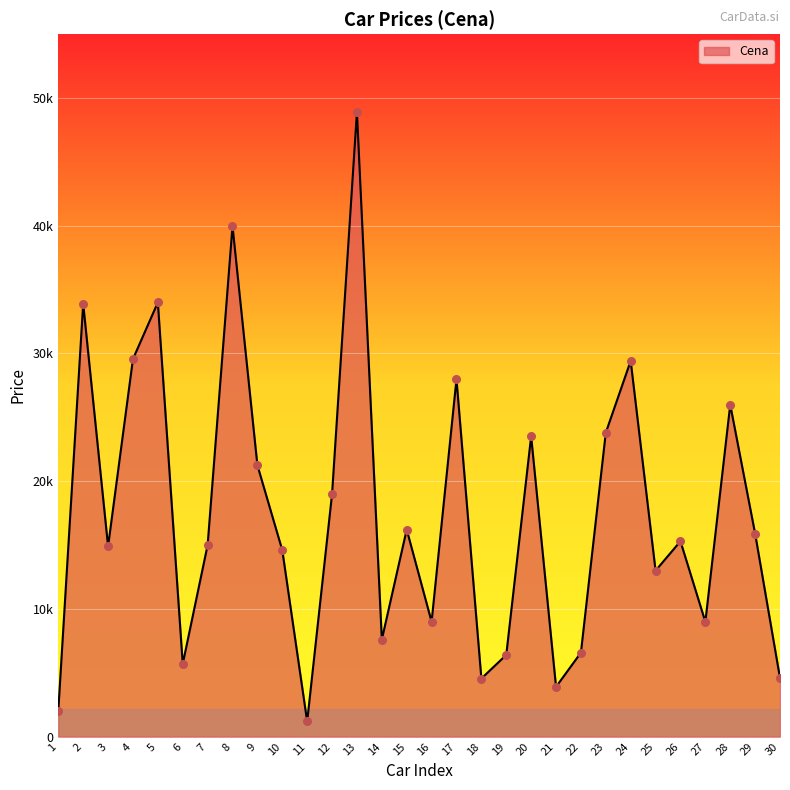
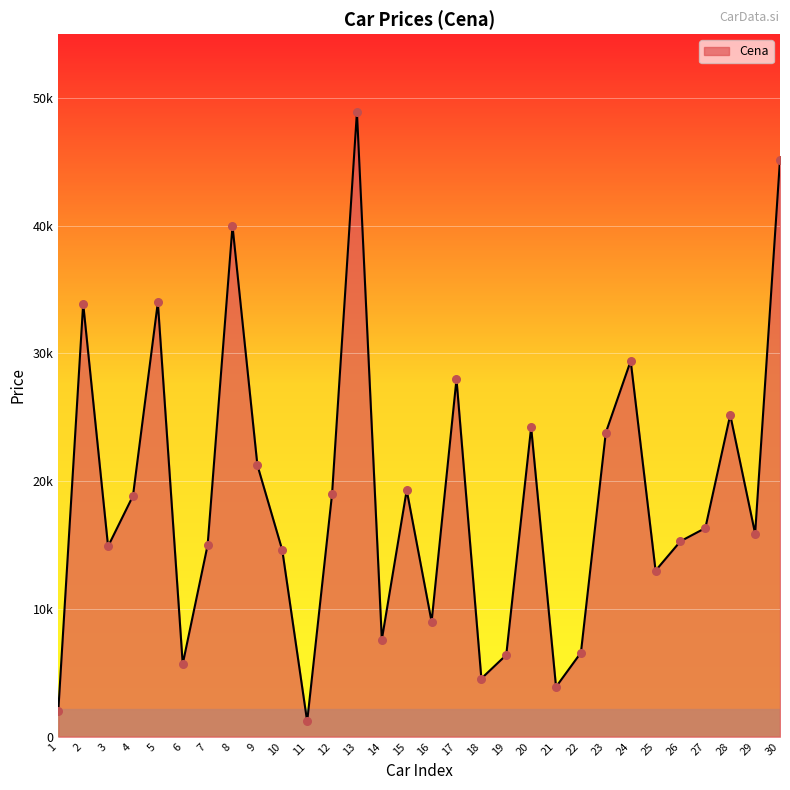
4: 29600 -> 18900
15: 16200 -> 19300
20: 23500 -> 24200
27: 9000 -> 16300
28: 26000 -> 25200
30: 4600 -> 45200
